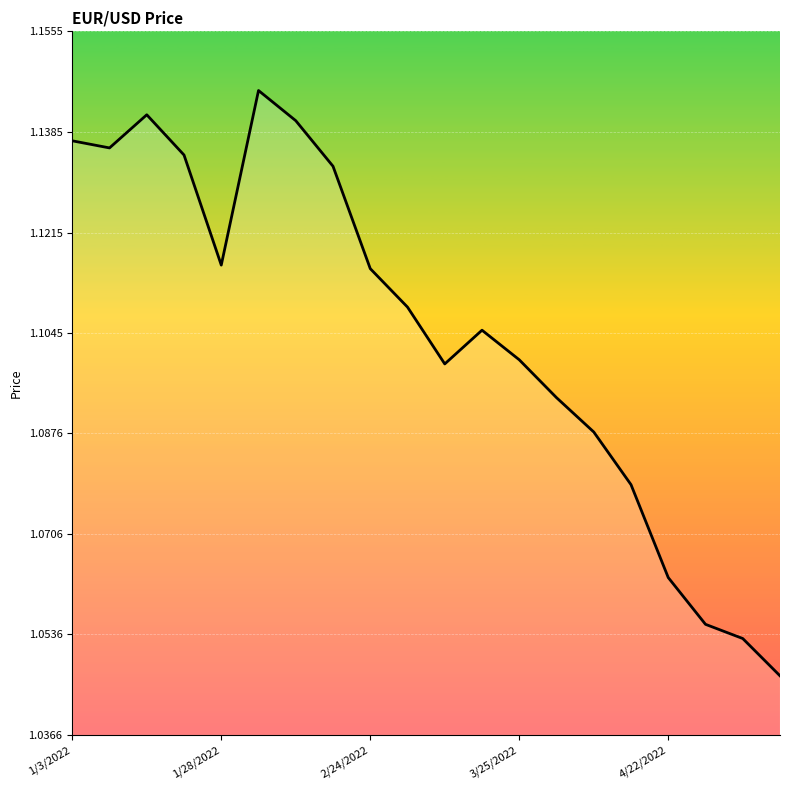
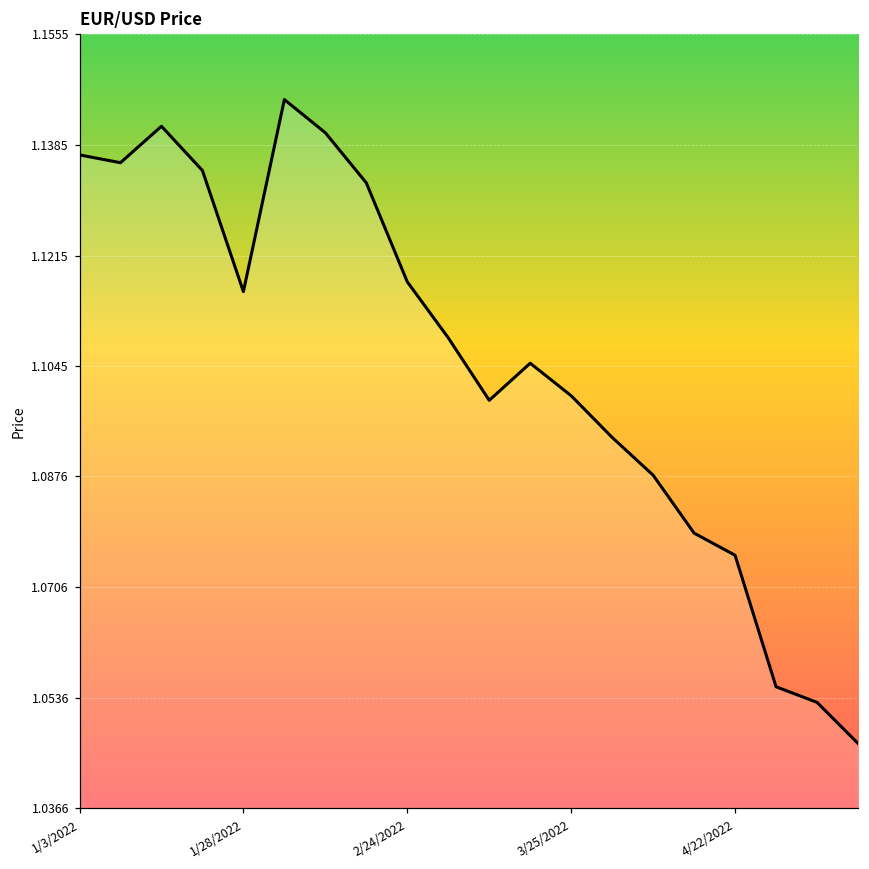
2/24/2022: 1.115 -> 1.118
4/22/2022: 1.063 -> 1.076
